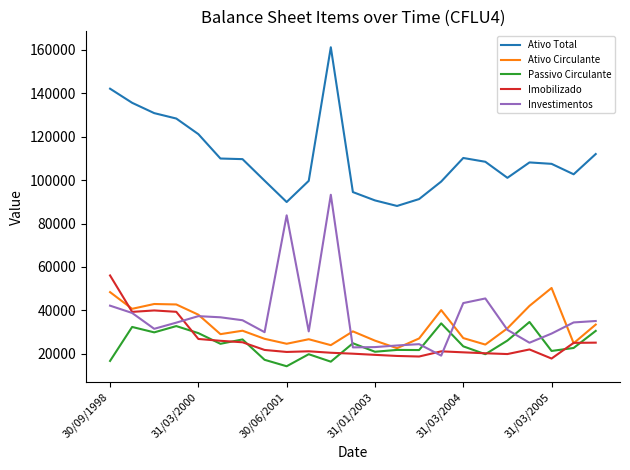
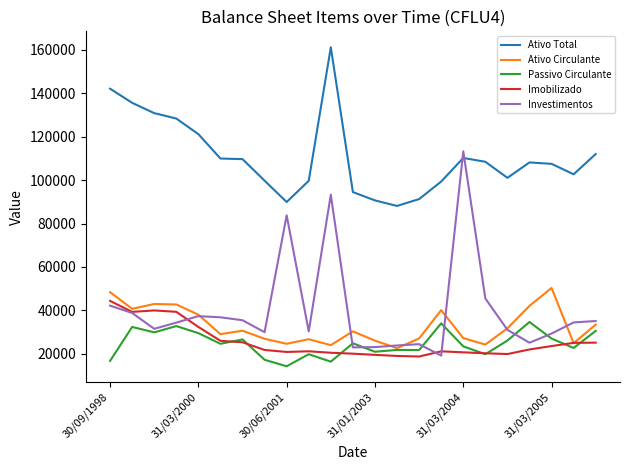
Imobilizado, 30/09/1998: 56000 -> 44000
Imobilizado, 31/03/2000: 27000 -> 32000
Investimentos, 31/03/2004: 43000 -> 113000
Passivo Circulante, 31/03/2005: 21000 -> 27000
Imobilizado, 31/03/2005: 18000 -> 24000
